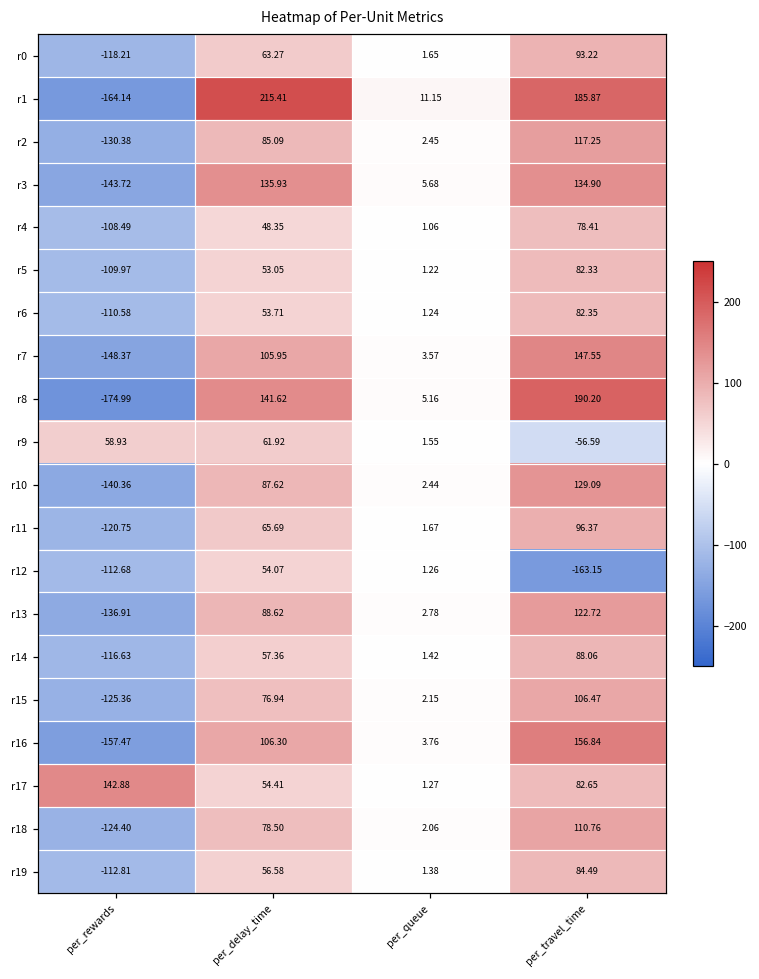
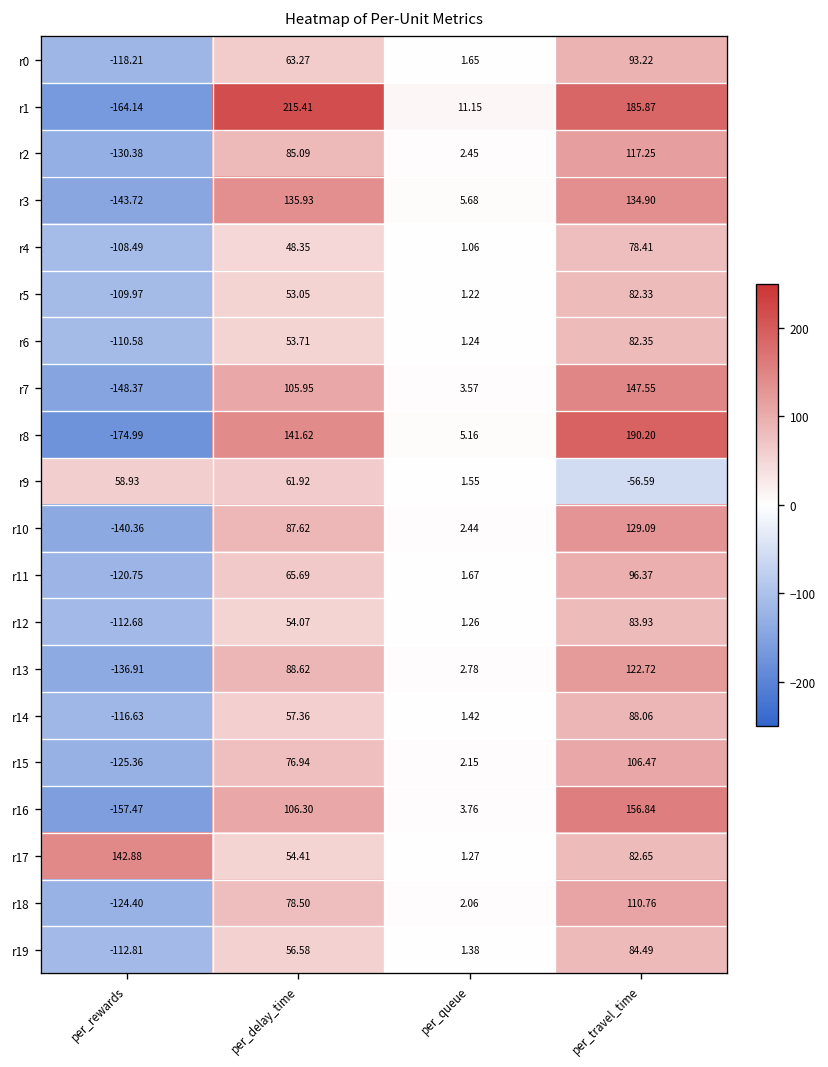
r12, per_travel_time: -163.15 -> 83.93
